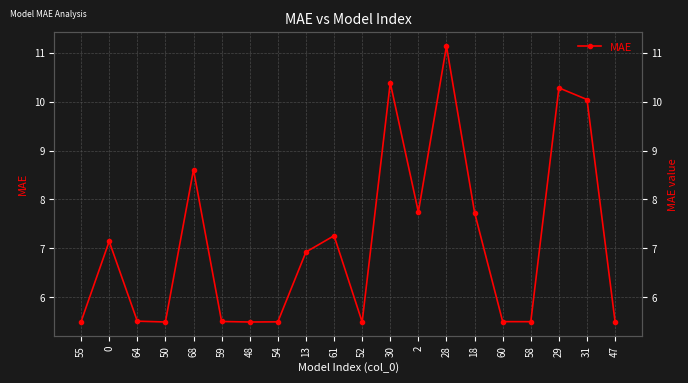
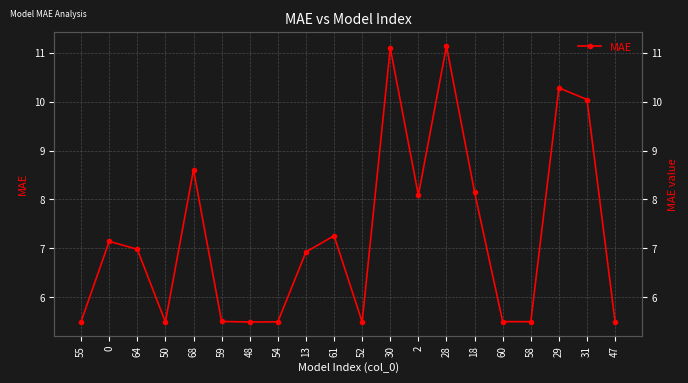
64: 5.5 -> 7.0
30: 10.4 -> 11.1
2: 7.7 -> 8.1
18: 7.7 -> 8.1
